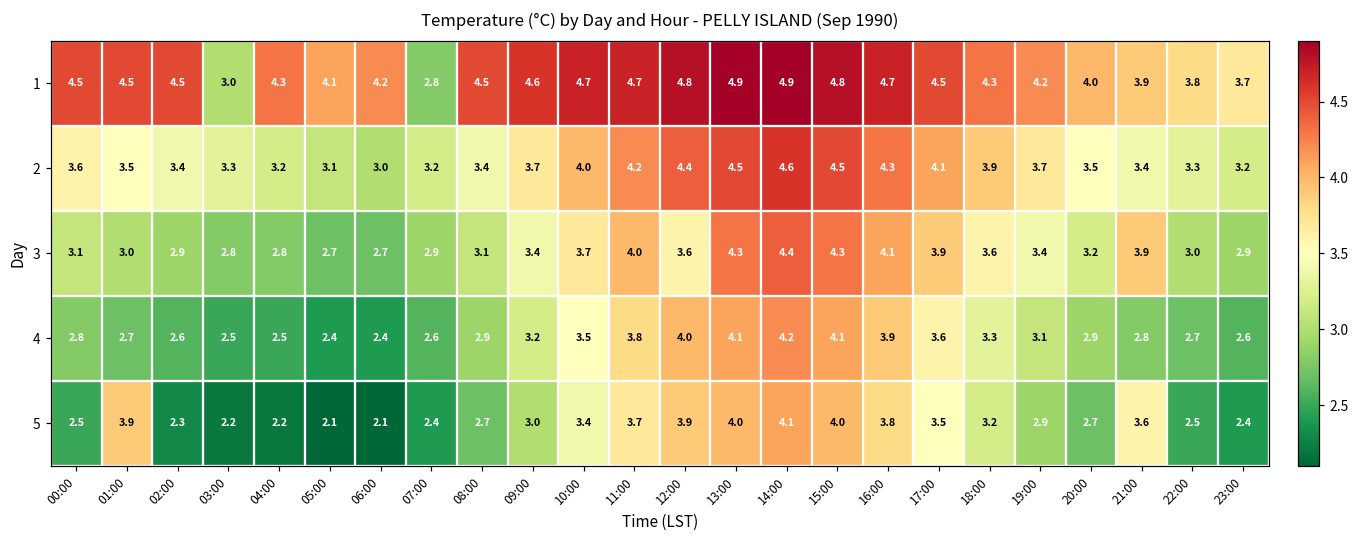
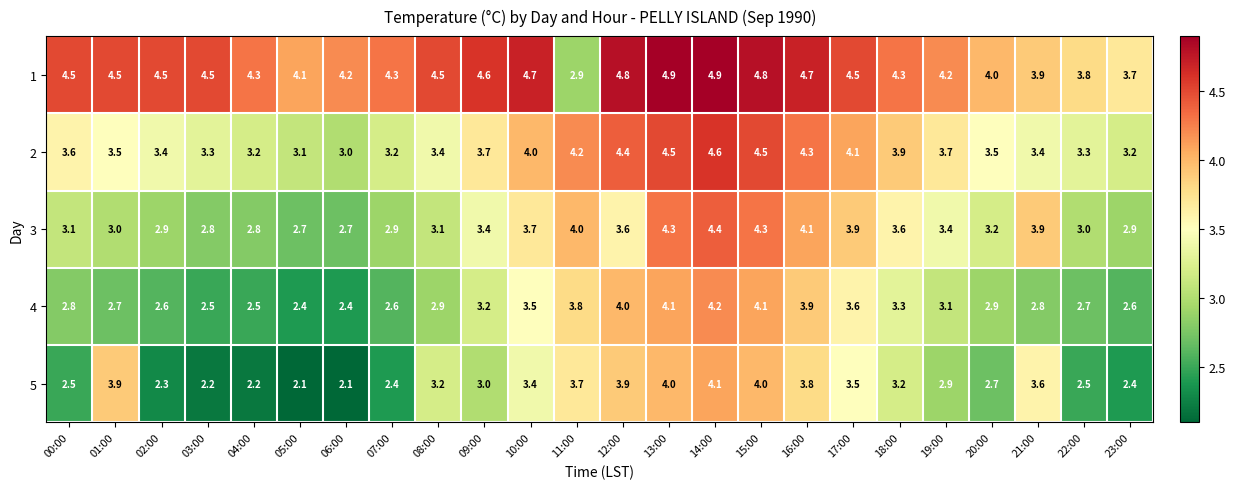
1, 03:00: 3.0 -> 4.5
1, 07:00: 2.8 -> 4.3
1, 11:00: 4.7 -> 2.9
5, 08:00: 2.7 -> 3.2
